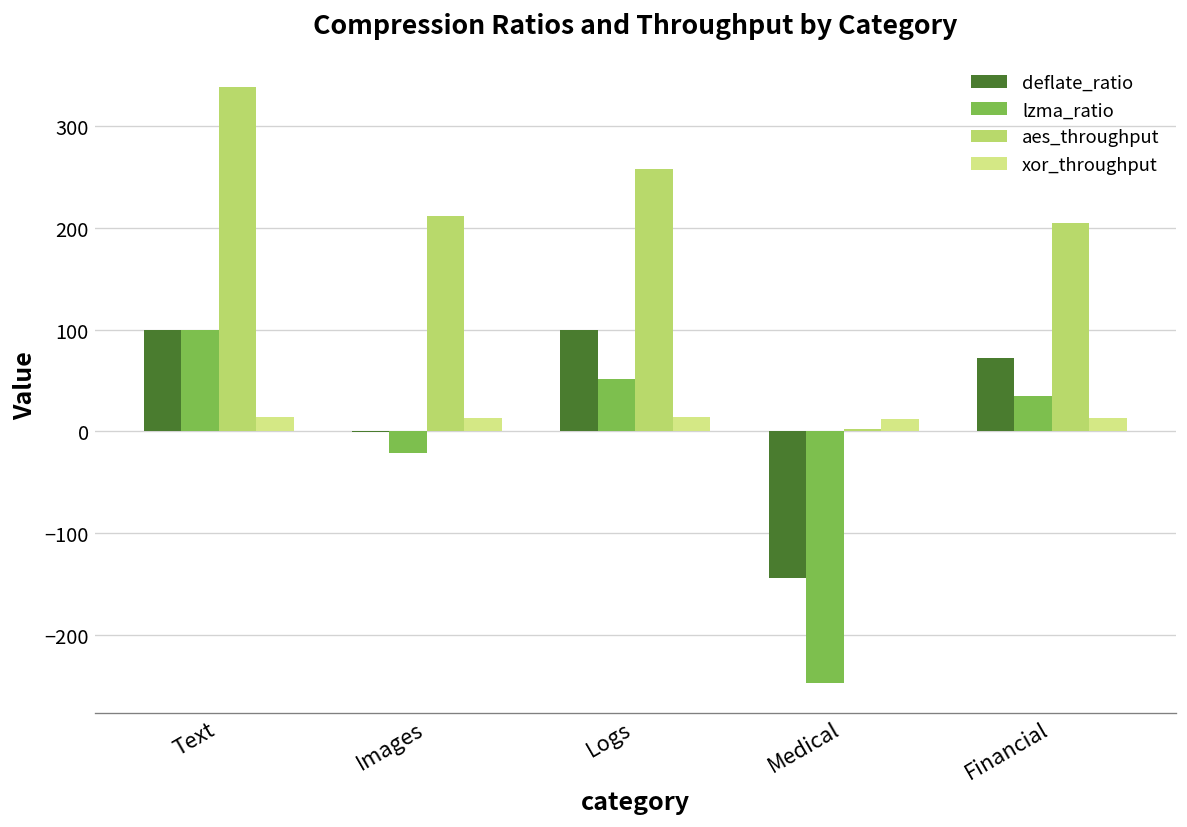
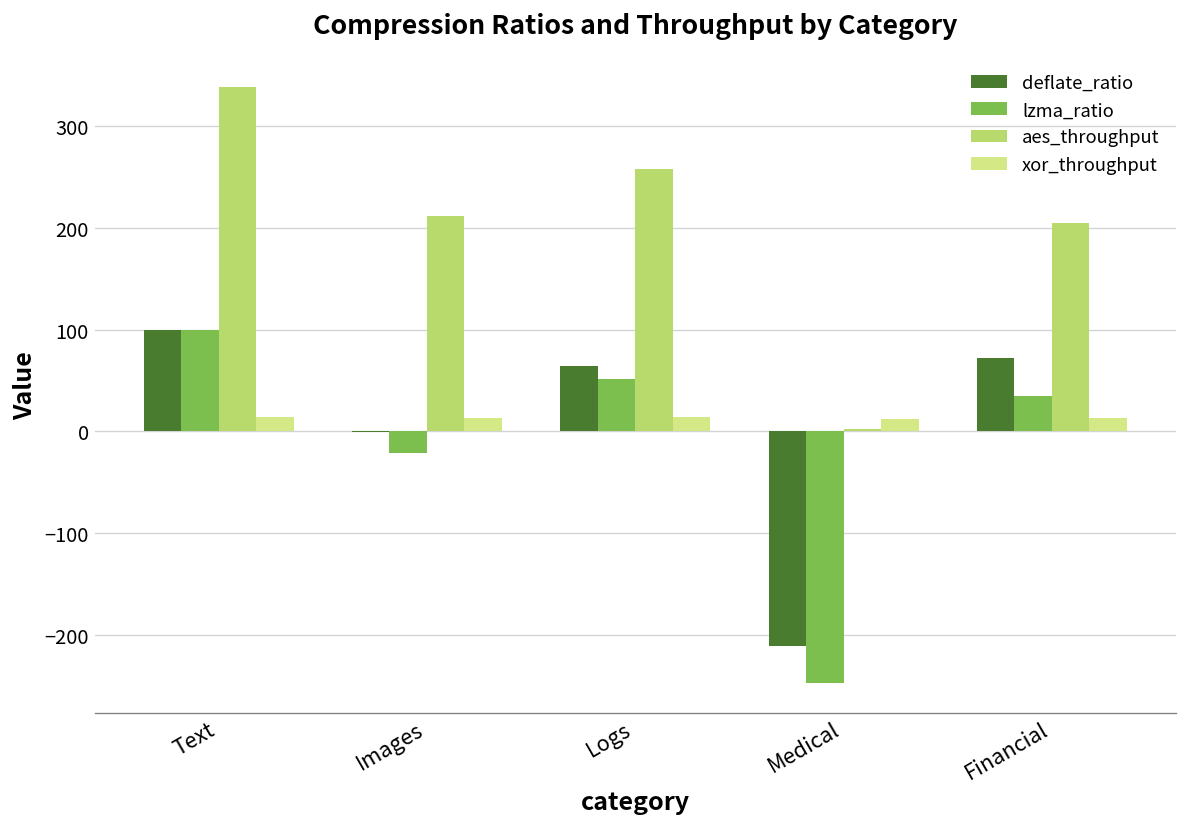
deflate_ratio, Logs: 100 -> 60
deflate_ratio, Medical: -140 -> -210
